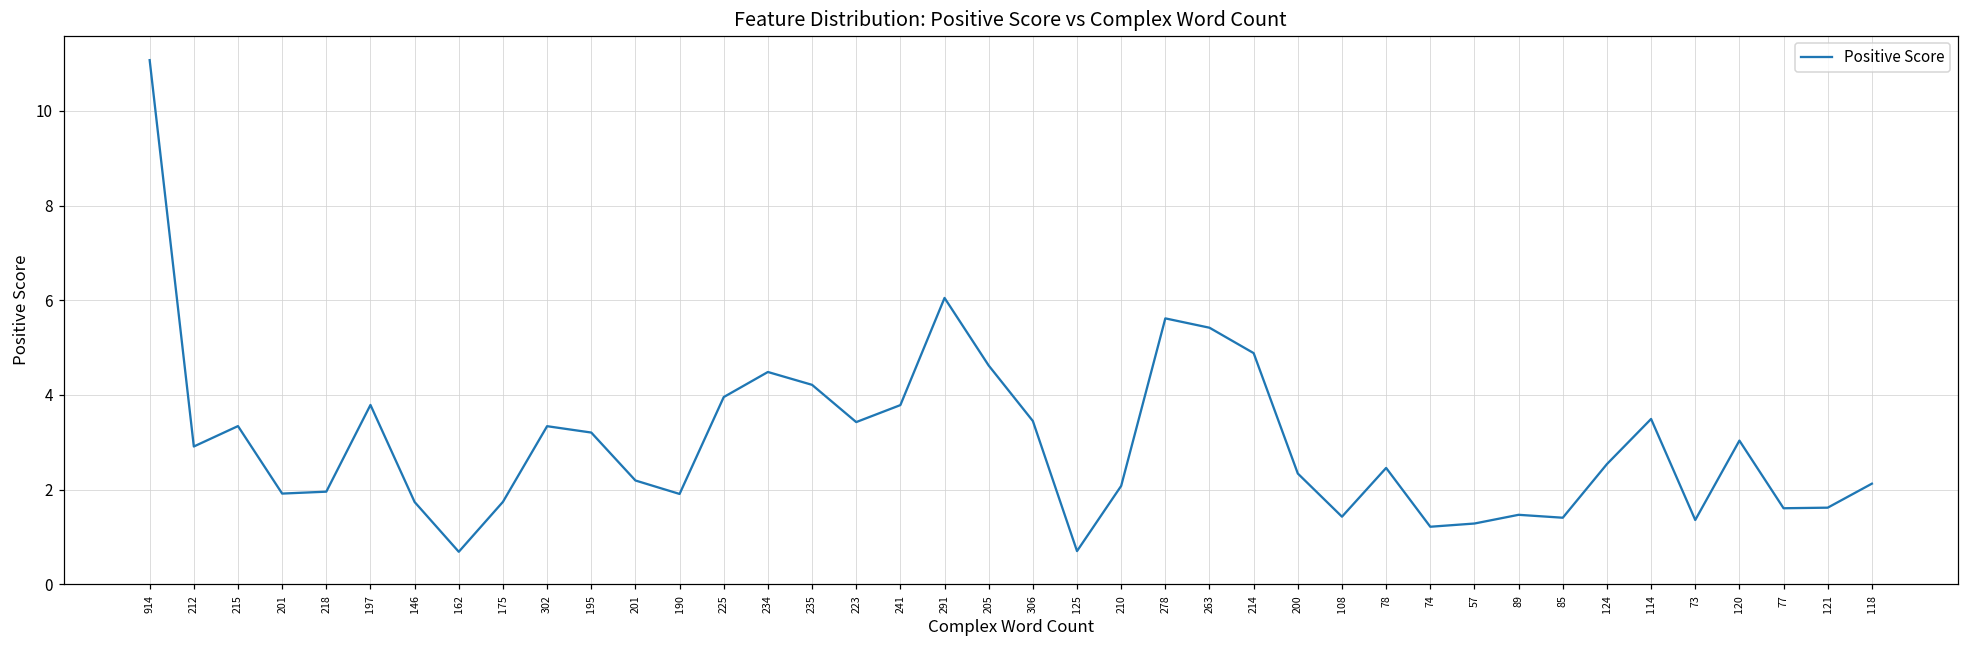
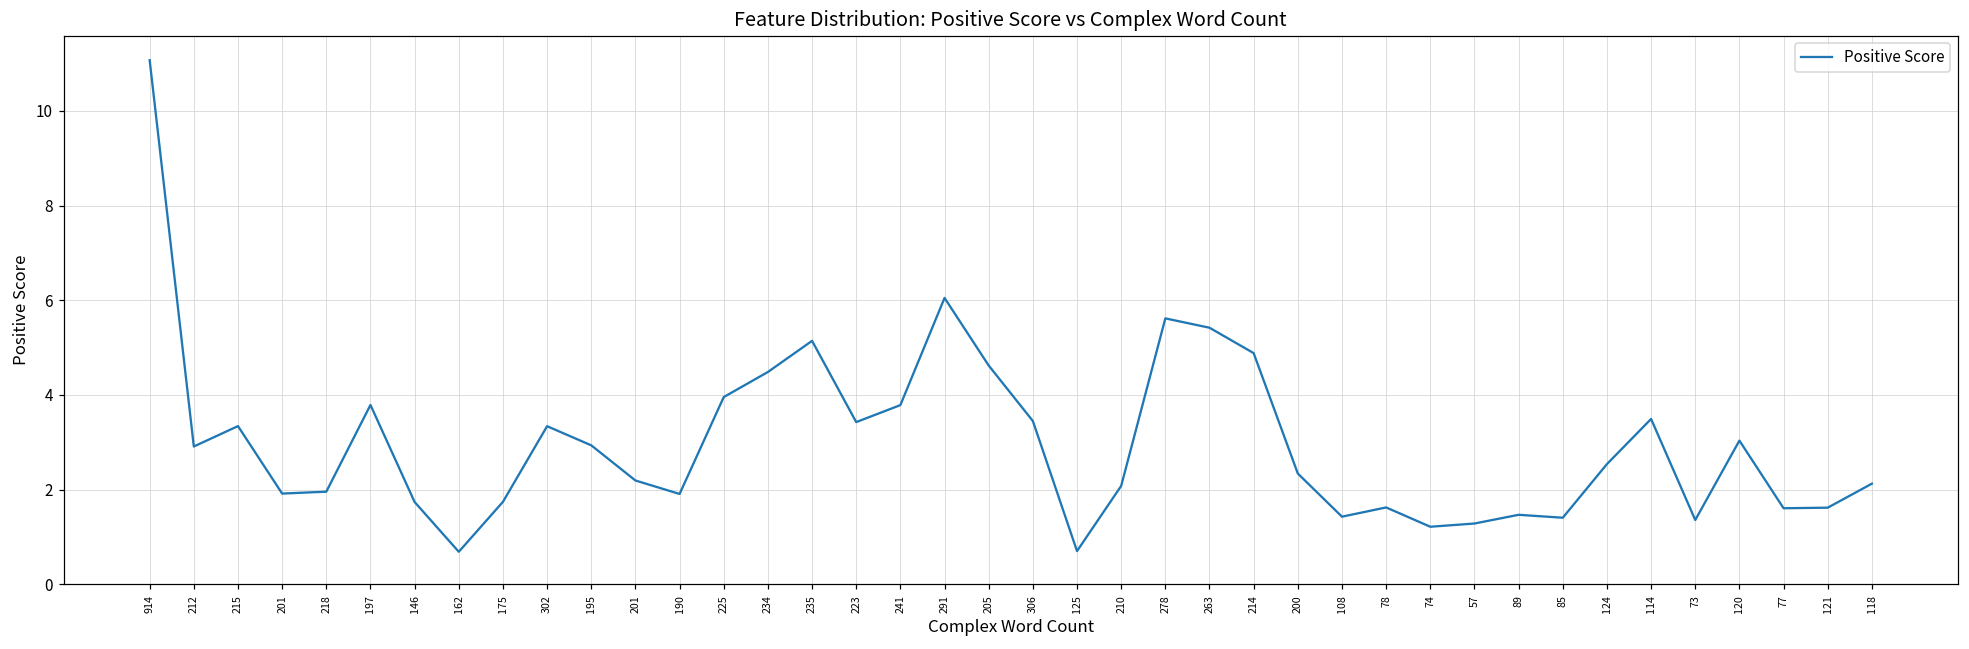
195: 3.2 -> 2.9
235: 4.2 -> 5.1
78: 2.5 -> 1.6
